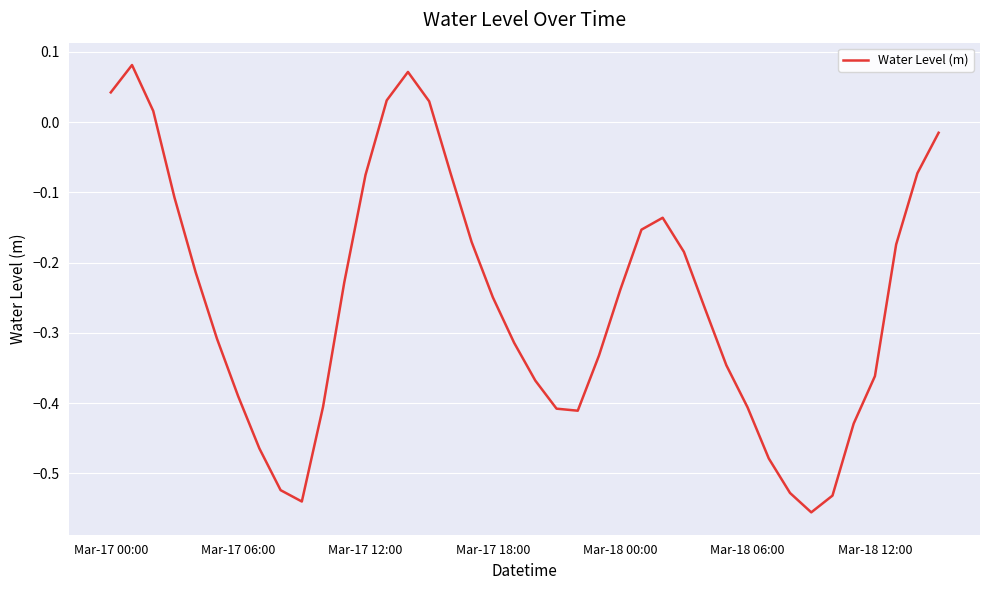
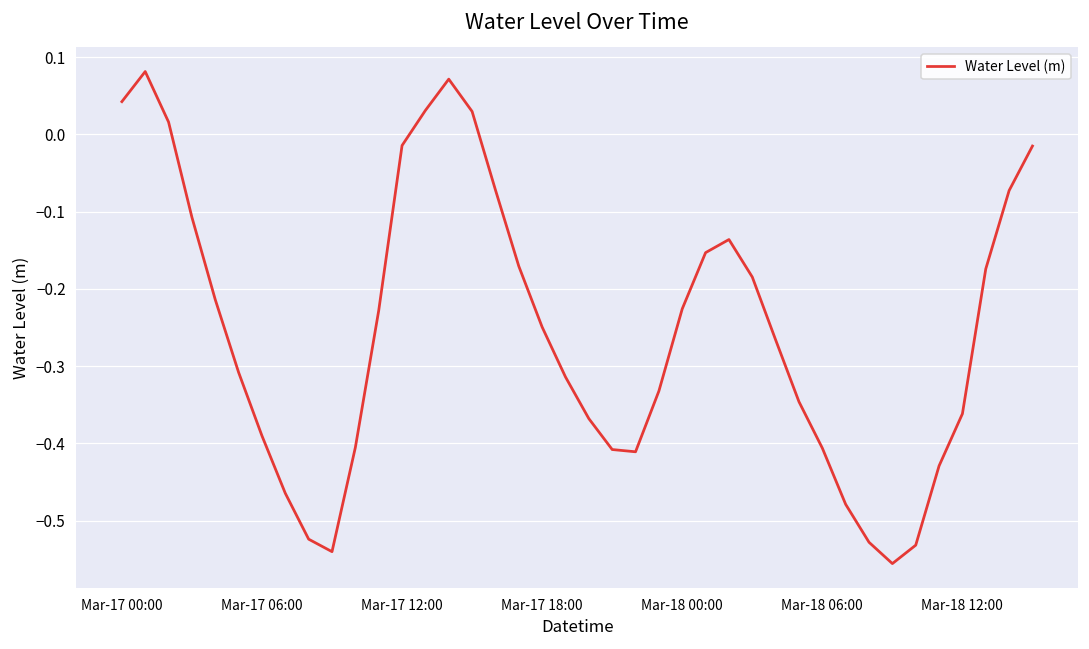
Mar-17 12:00: -0.08 -> -0.01
Mar-18 00:00: -0.24 -> -0.23
